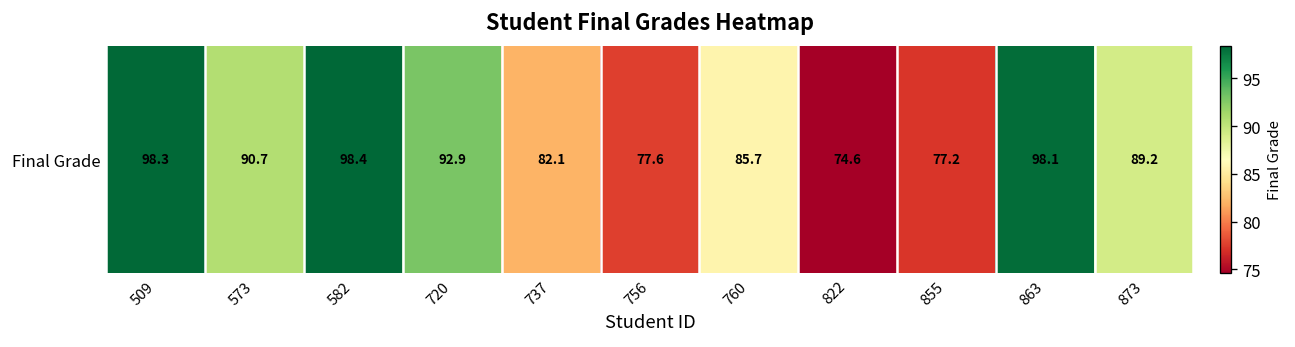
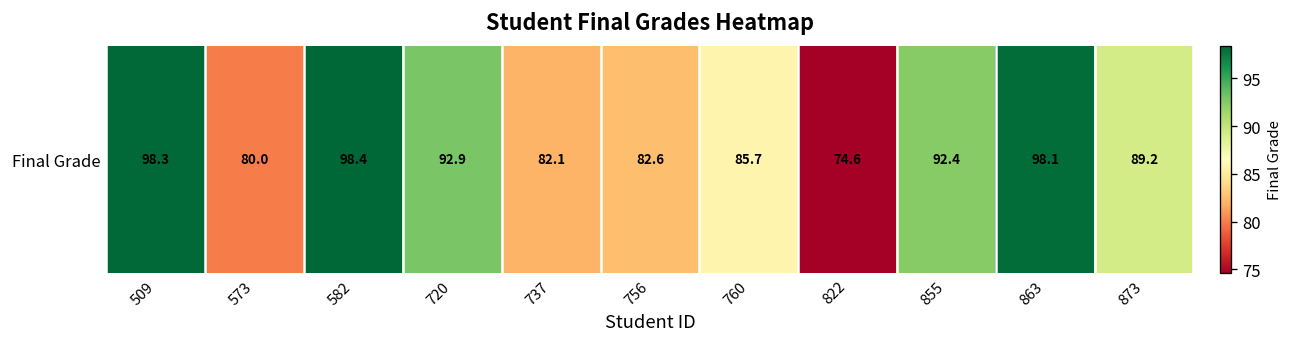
Final Grade, 573: 90.7 -> 80.0
Final Grade, 756: 77.6 -> 82.6
Final Grade, 855: 77.2 -> 92.4
